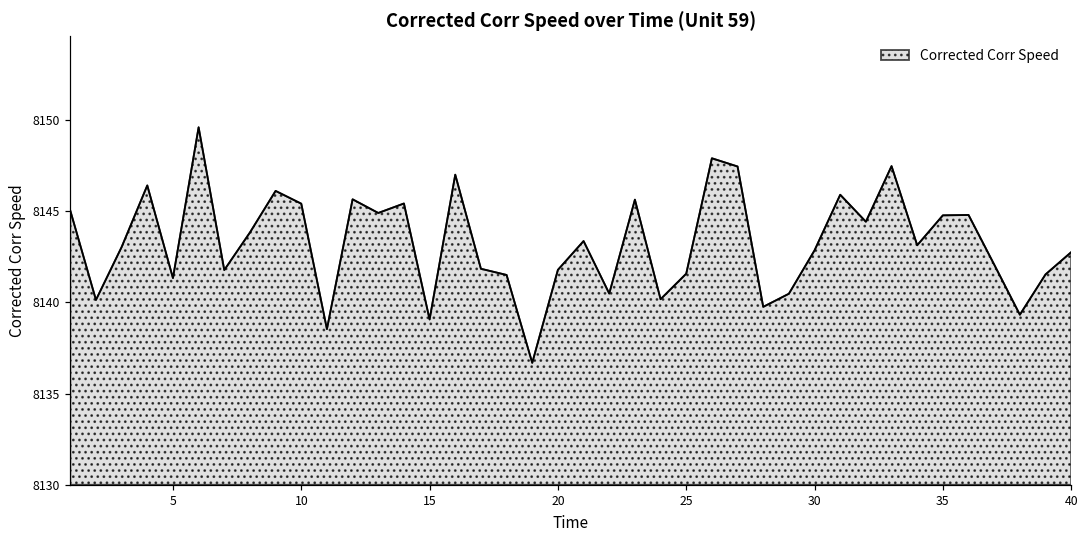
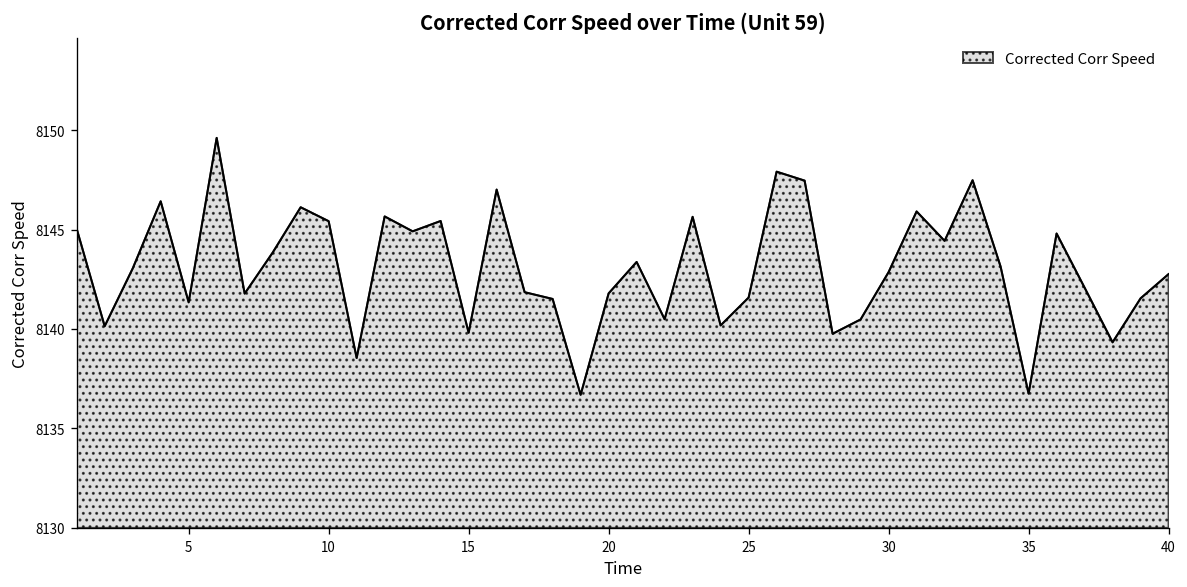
15: 8139.1 -> 8139.8
35: 8144.8 -> 8136.8
